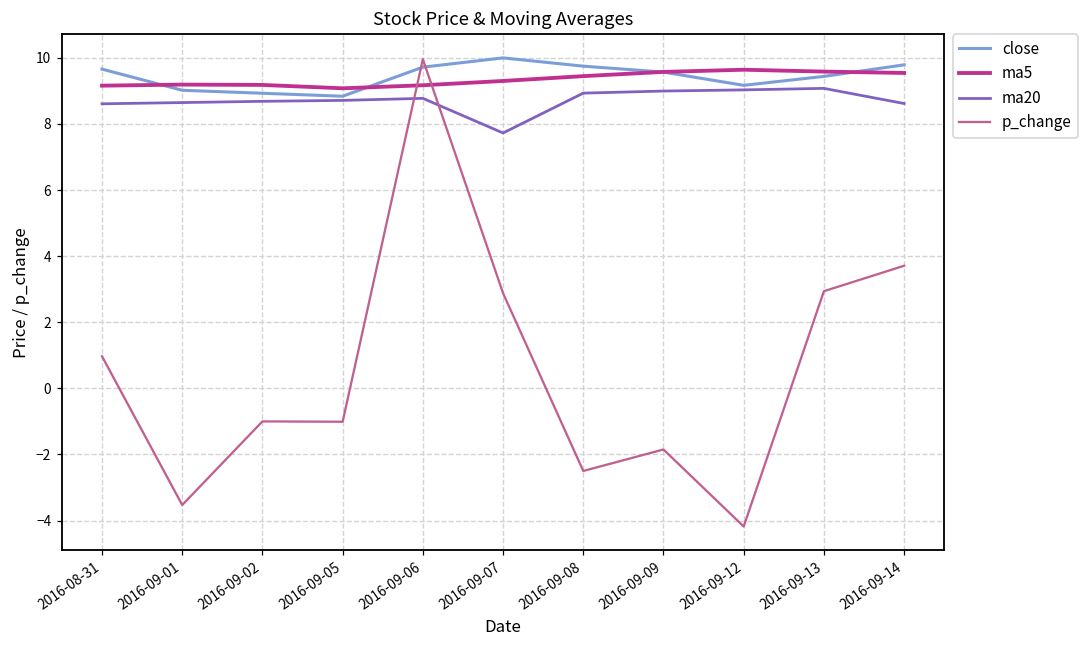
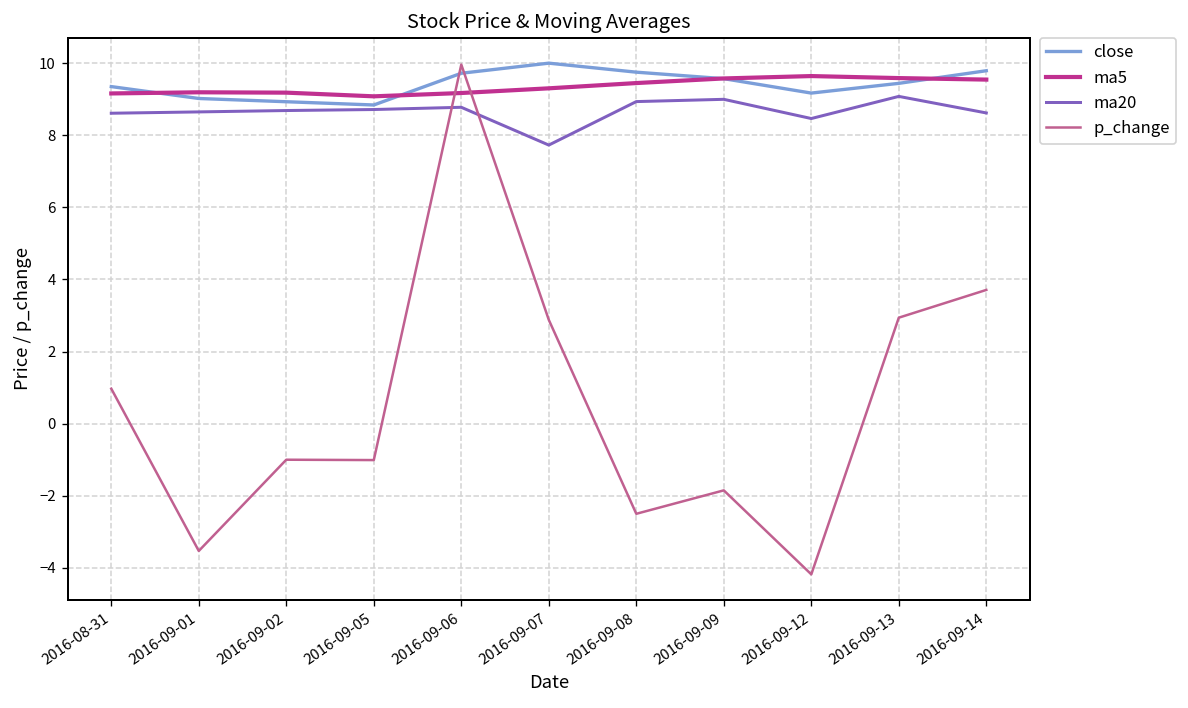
close, 2016-08-31: 9.7 -> 9.4
ma20, 2016-09-12: 9.0 -> 8.5
